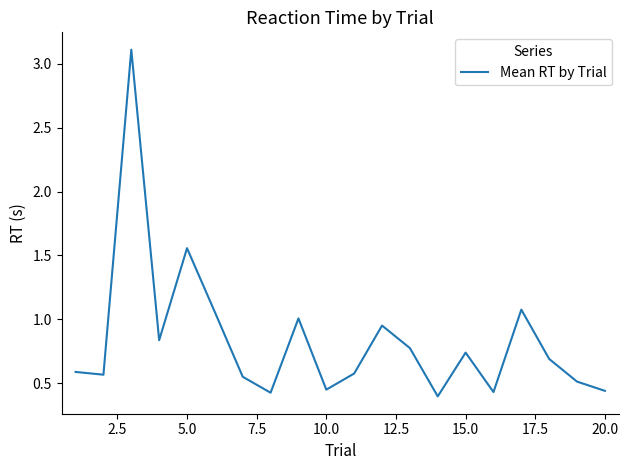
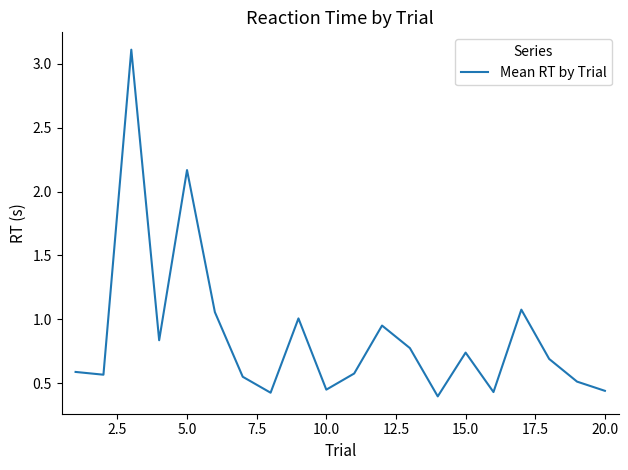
5.0: 1.56 -> 2.17
